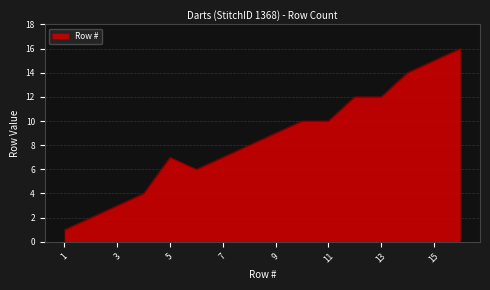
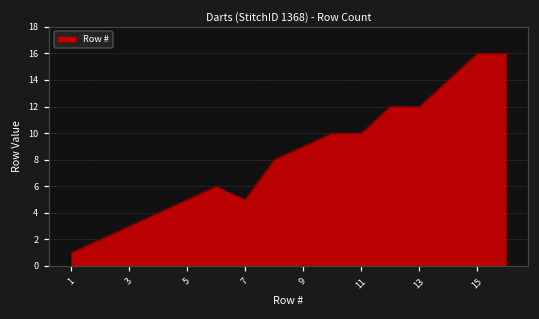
5: 7 -> 5
7: 7 -> 5
15: 15 -> 16
